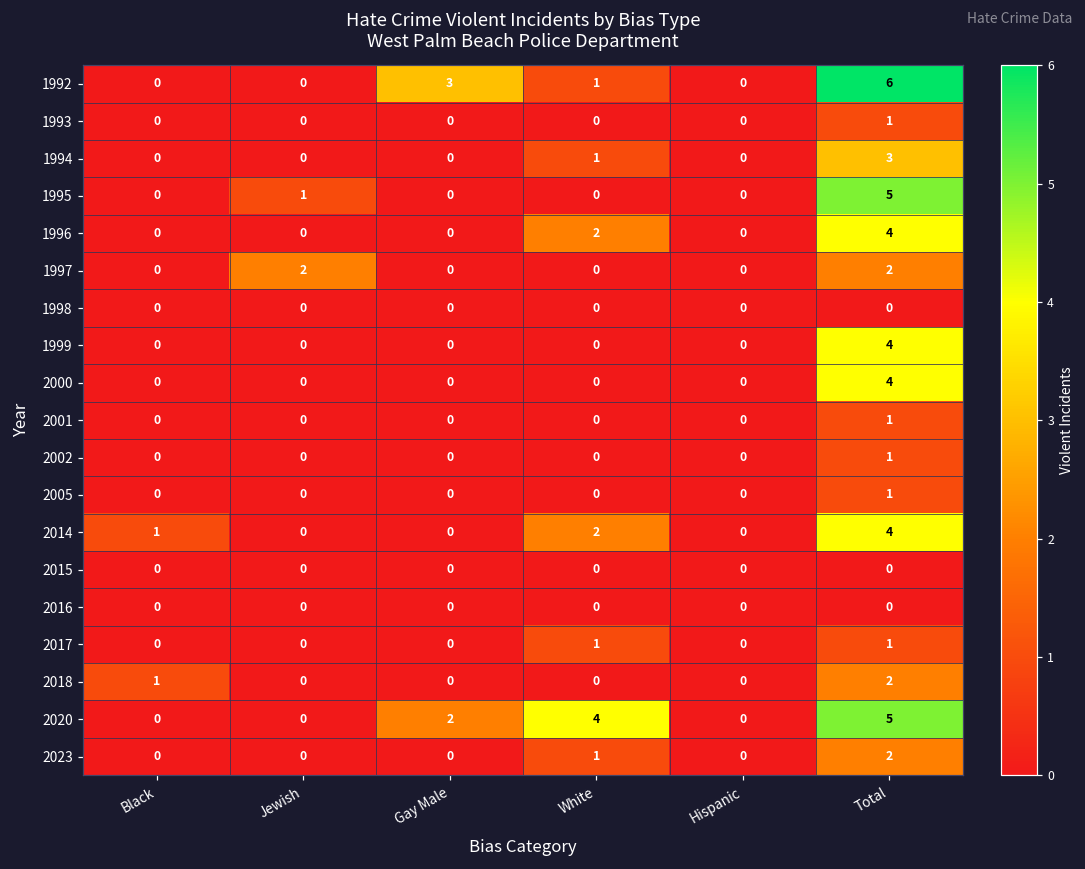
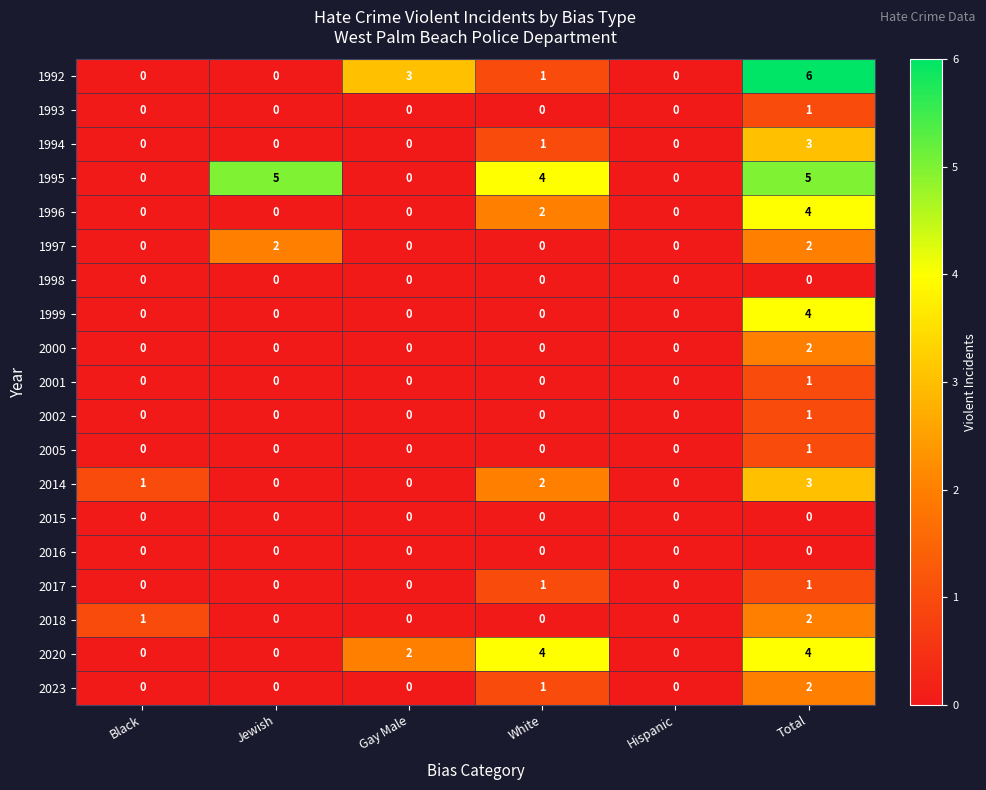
1995, Jewish: 1 -> 5
1995, White: 0 -> 4
2000, Total: 4 -> 2
2014, Total: 4 -> 3
2020, Total: 5 -> 4
